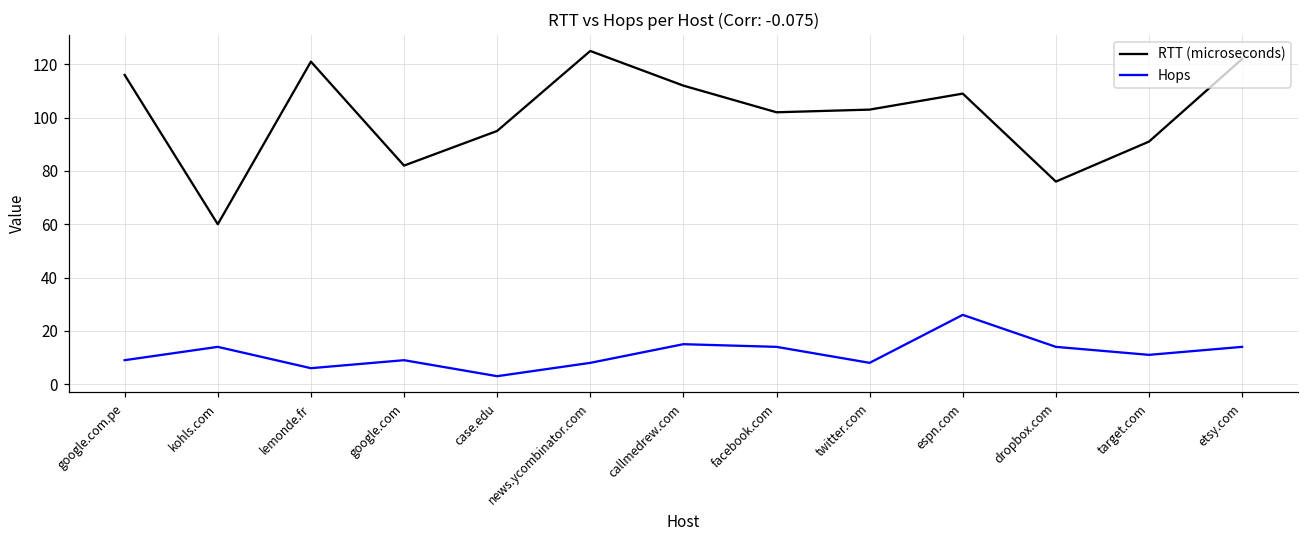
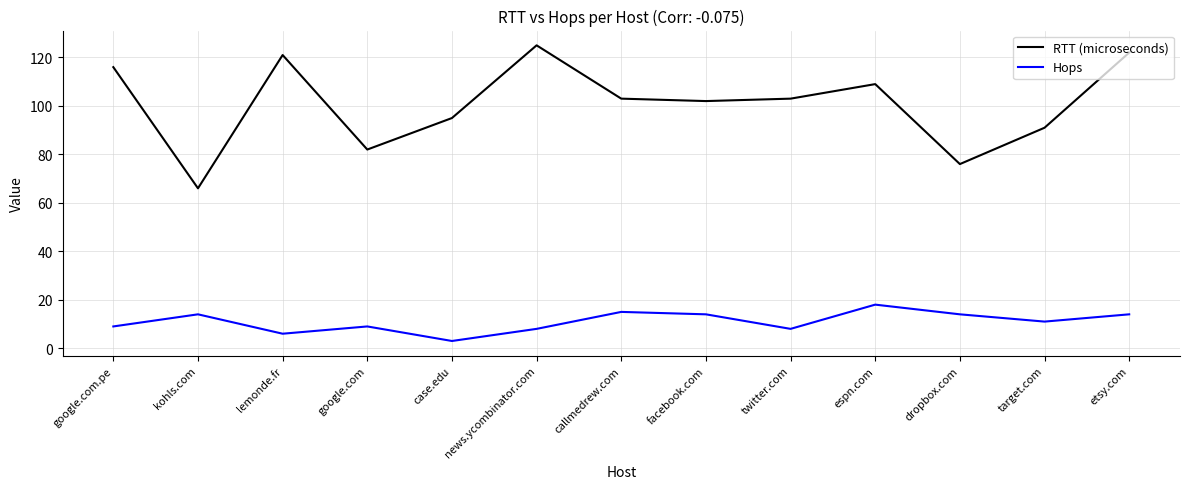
RTT (microseconds), kohls.com: 60 -> 66
RTT (microseconds), callmedrew.com: 112 -> 103
Hops, espn.com: 26 -> 18
